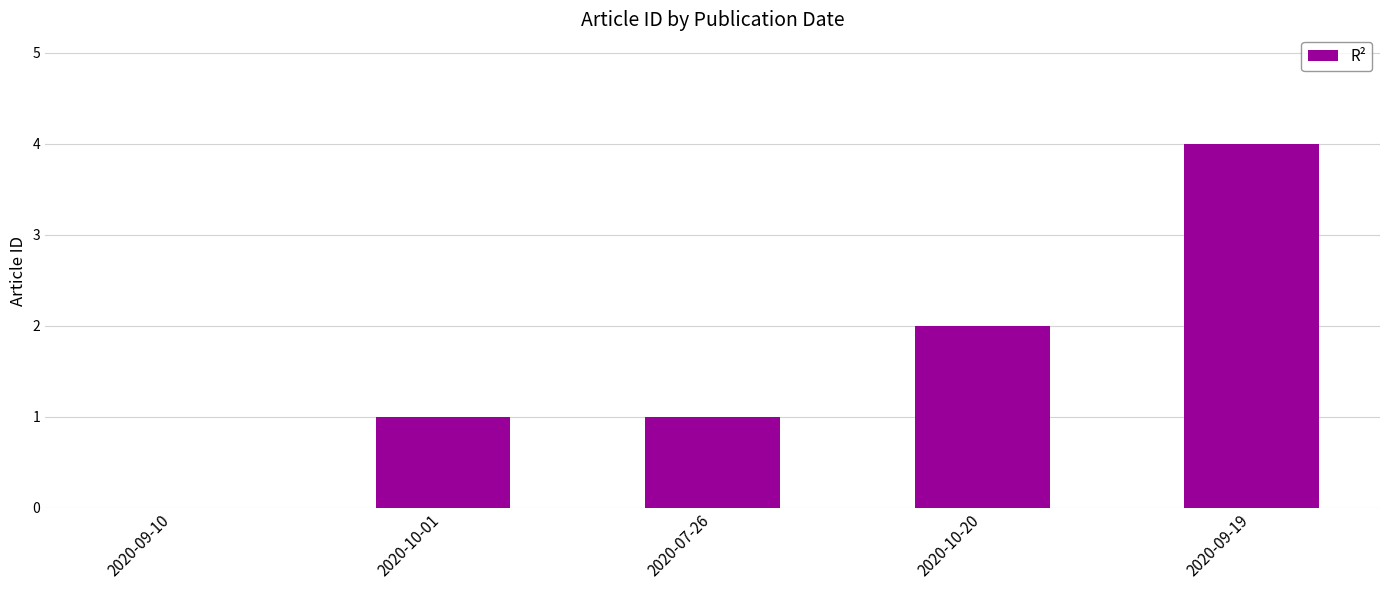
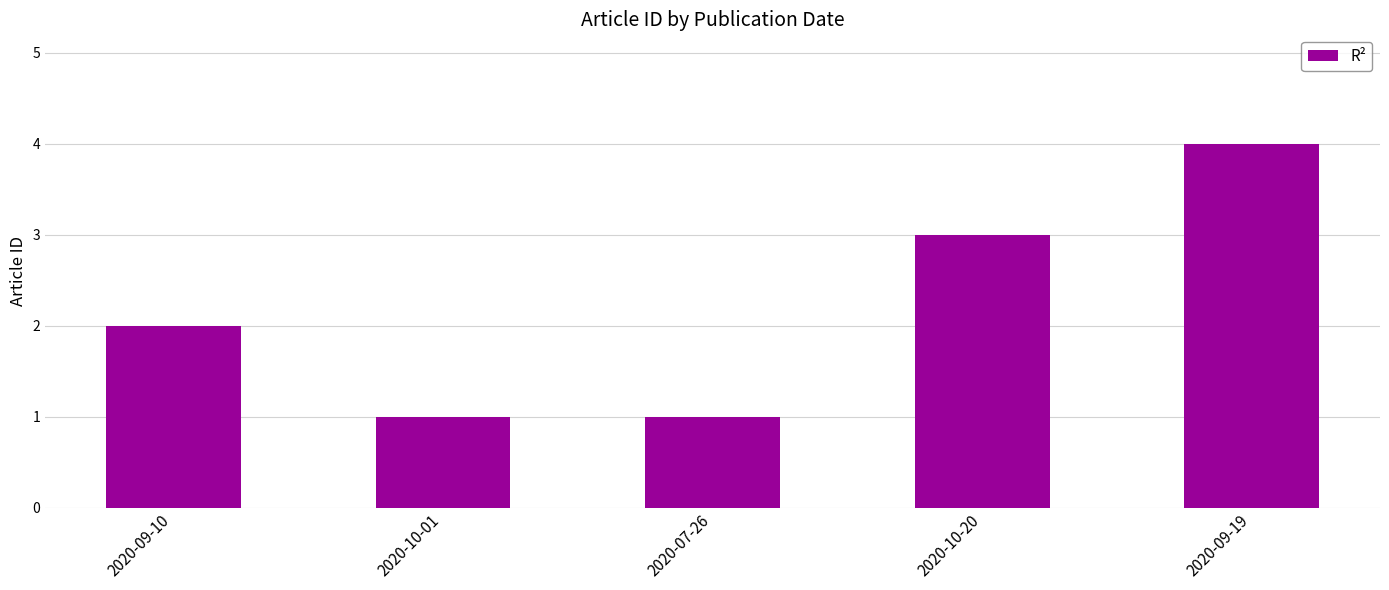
2020-09-10: 0 -> 2
2020-10-20: 2 -> 3
